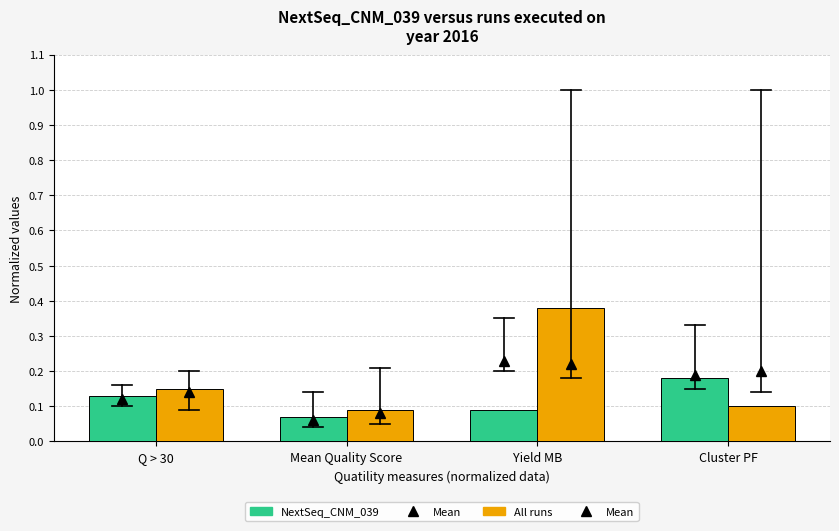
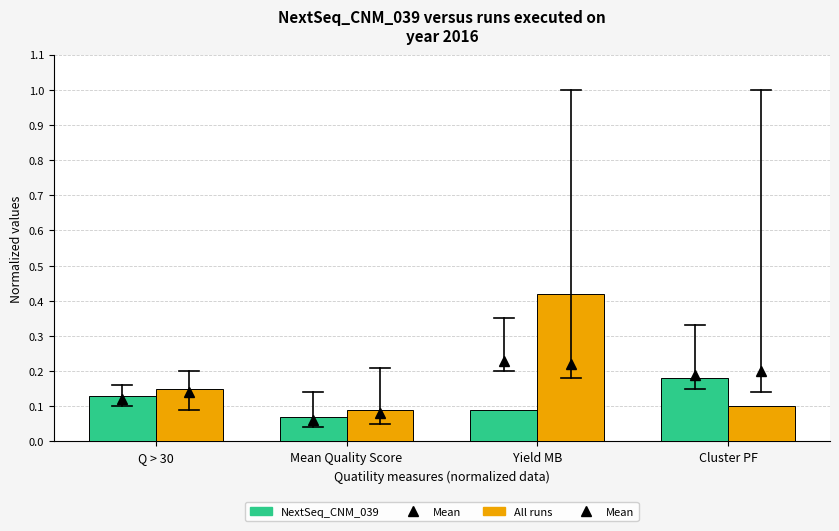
All runs, Yield MB: 0.38 -> 0.42
